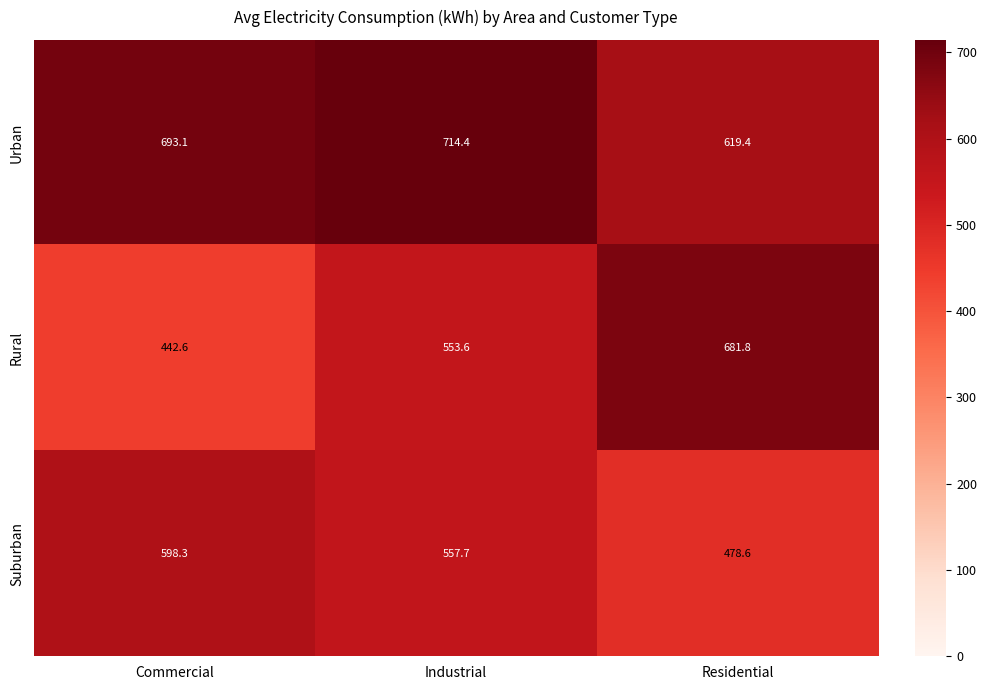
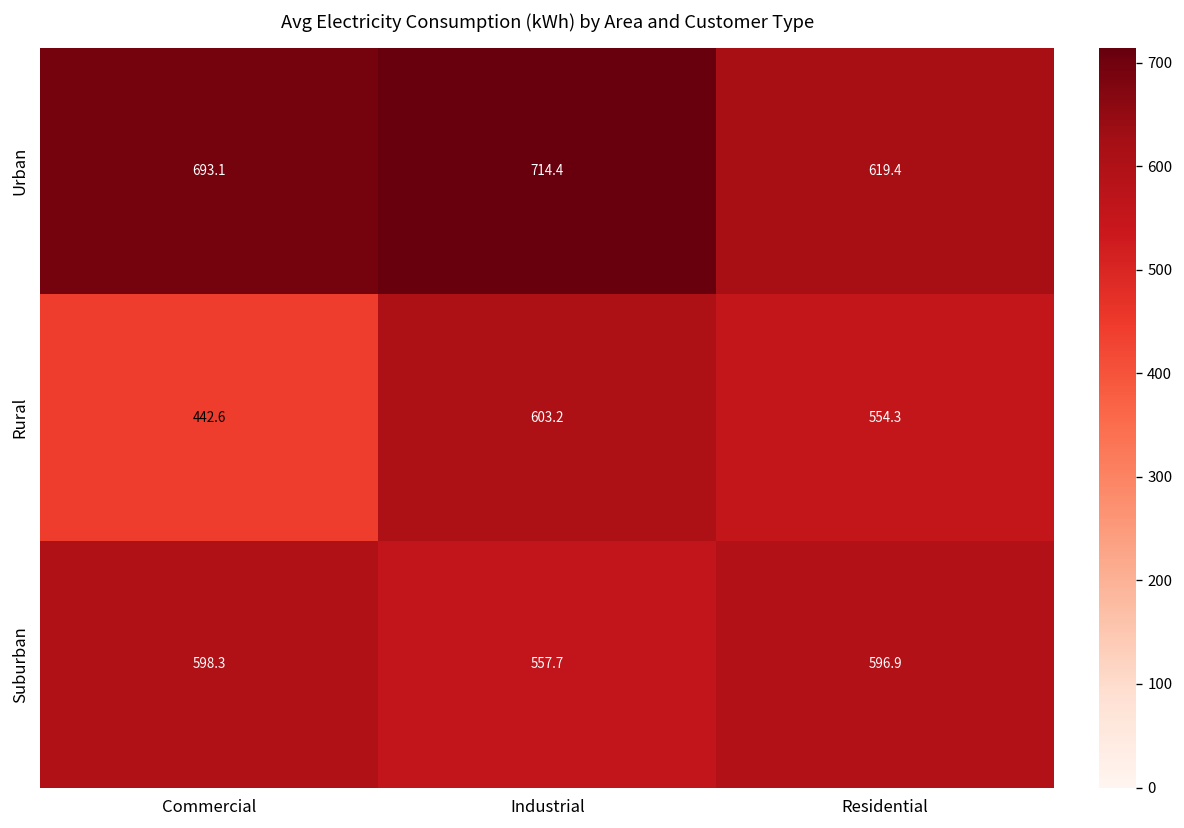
Rural, Industrial: 553.6 -> 603.2
Rural, Residential: 681.8 -> 554.3
Suburban, Residential: 478.6 -> 596.9
